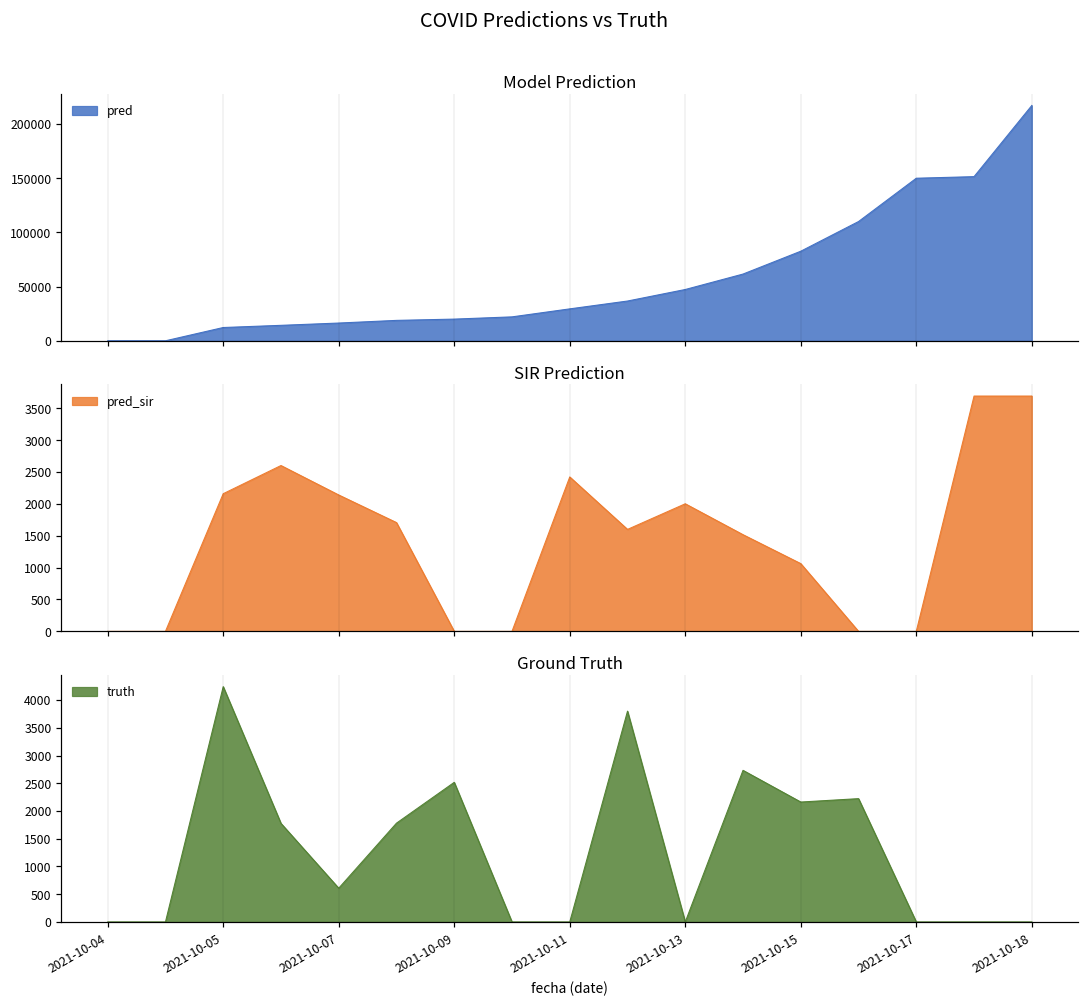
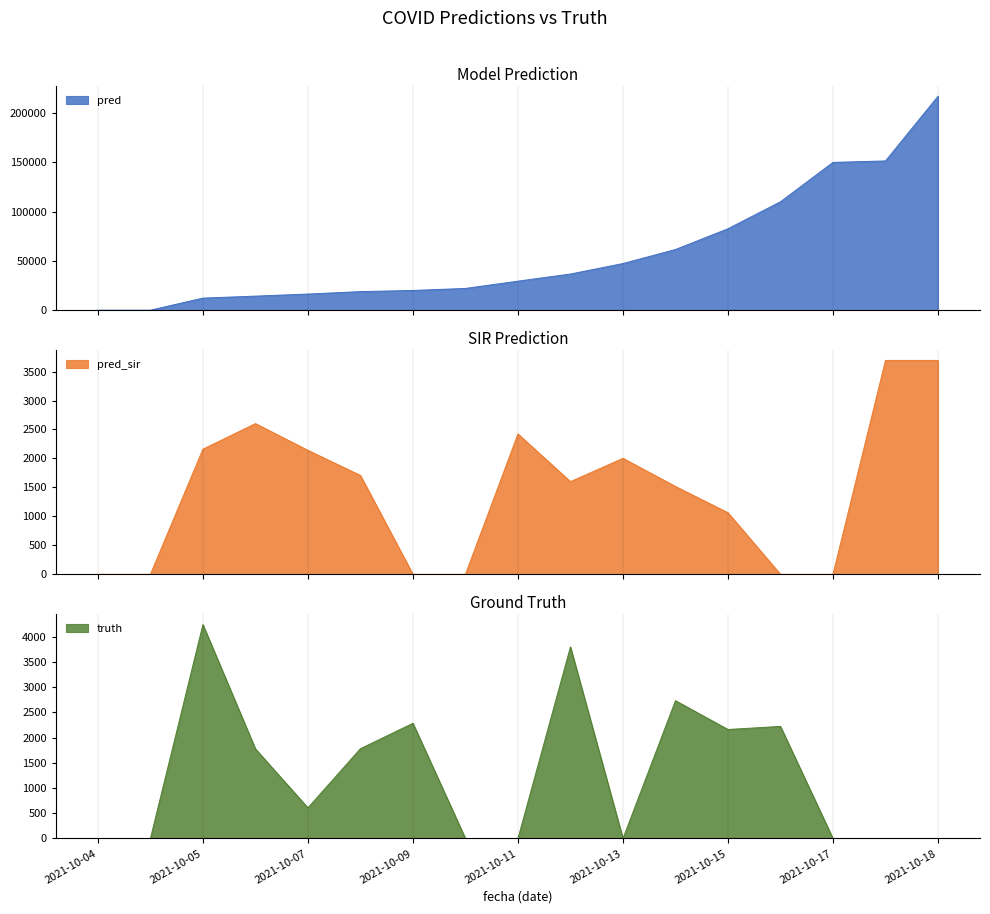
Ground Truth, 2021-10-09: 2500 -> 2300
